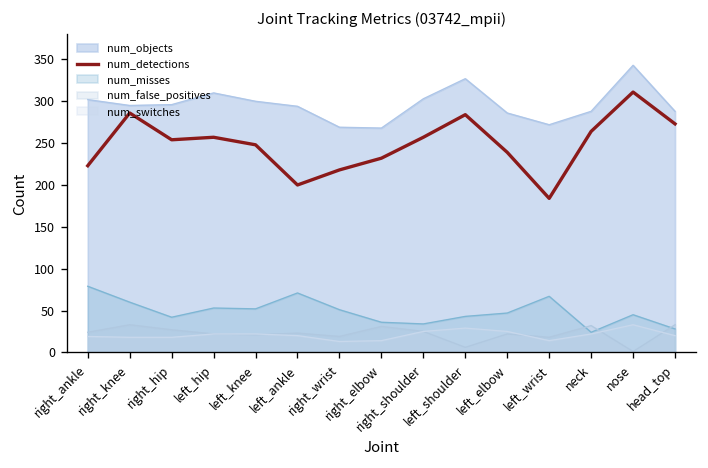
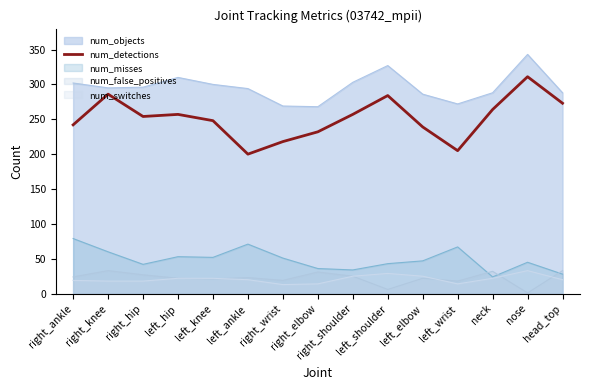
num_detections, right_ankle: 220 -> 240
num_detections, left_wrist: 180 -> 210
